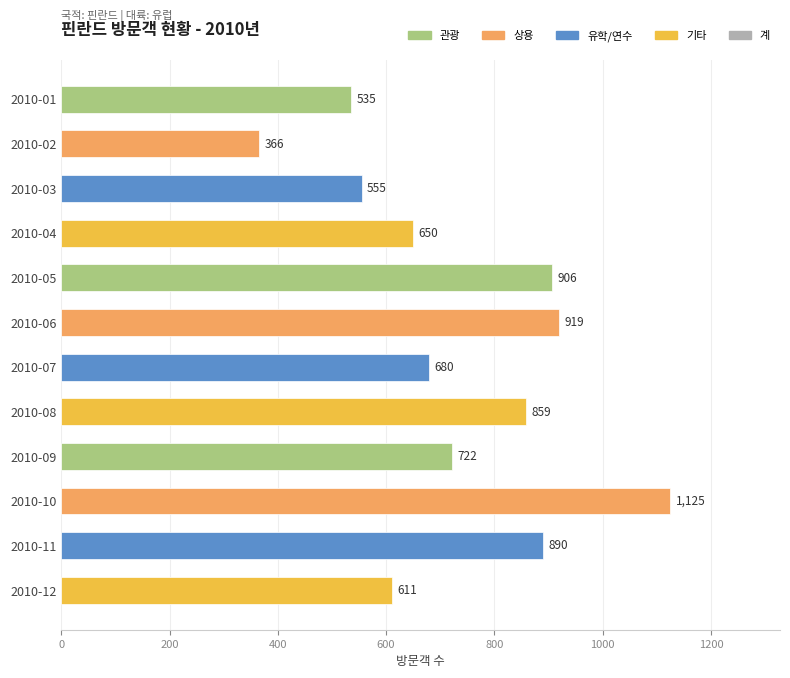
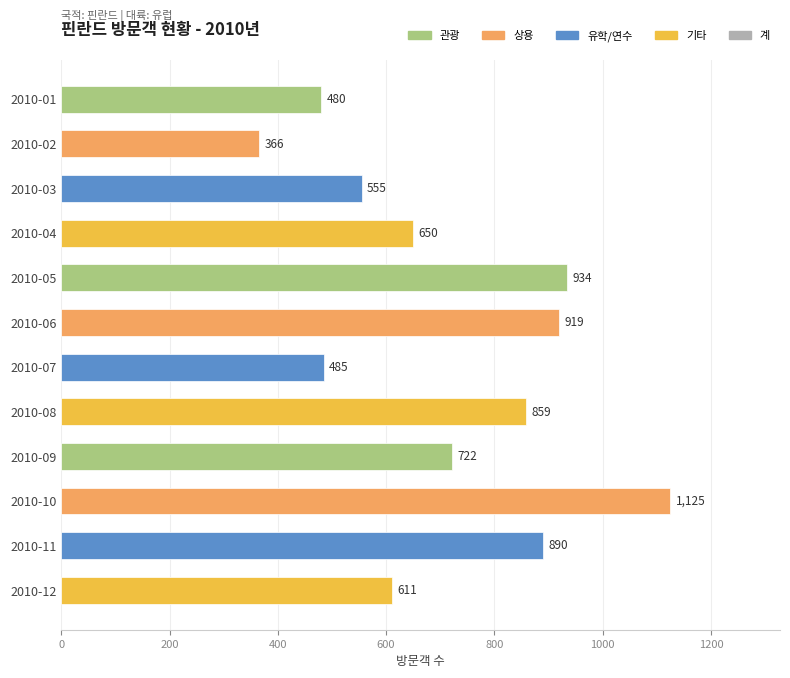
2010-01: 535 -> 480
2010-05: 906 -> 934
2010-07: 680 -> 485
